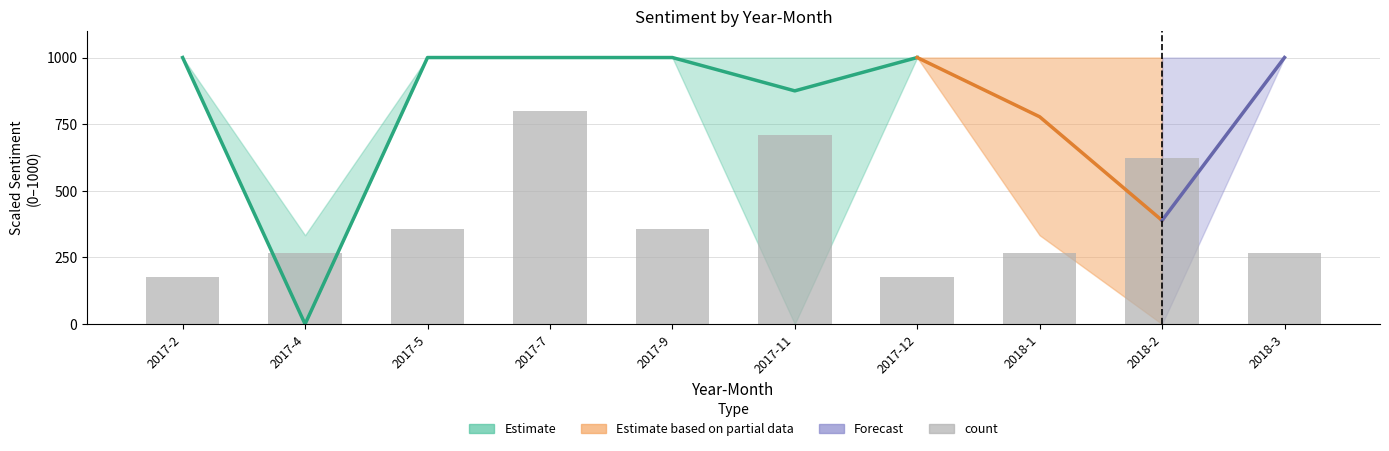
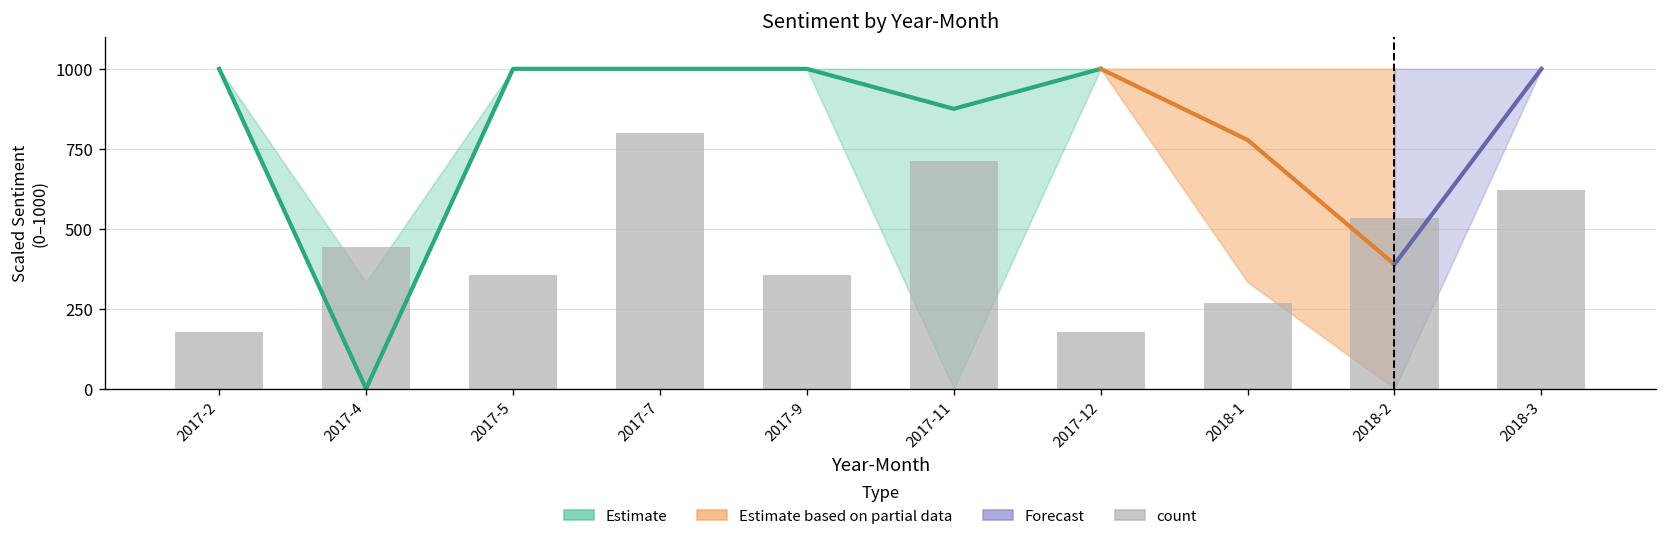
count, 2017-4: 270 -> 440
count, 2018-2: 620 -> 530
count, 2018-3: 270 -> 620
